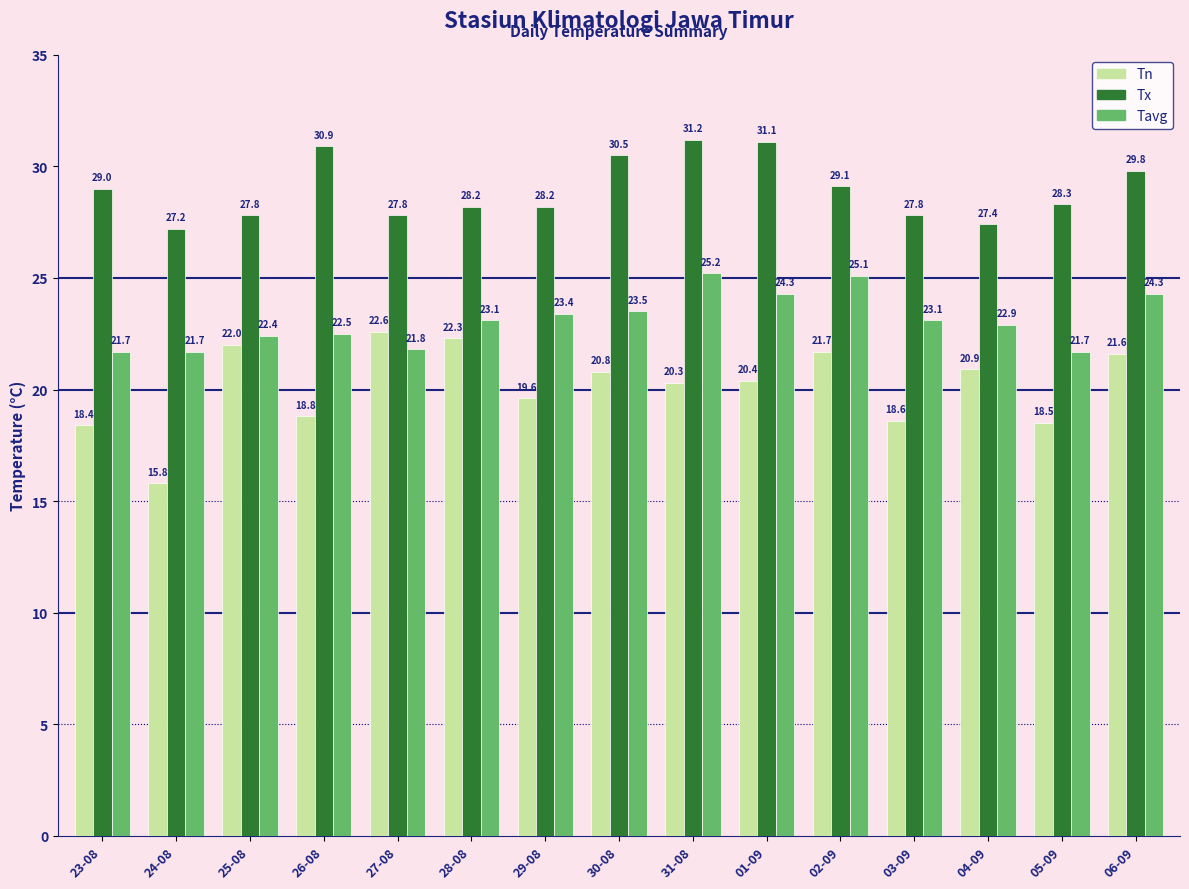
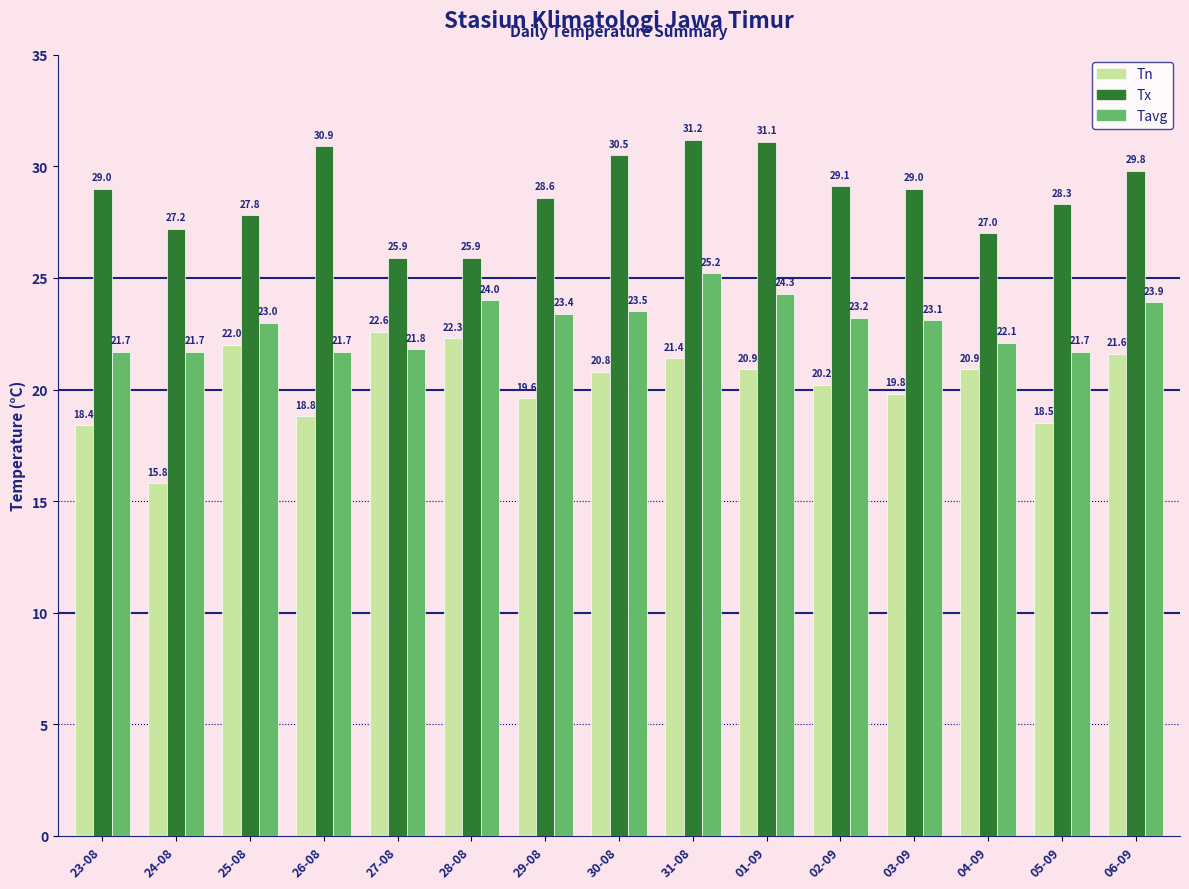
Tavg, 25-08: 22.4 -> 23.0
Tavg, 26-08: 22.5 -> 21.7
Tx, 27-08: 27.8 -> 25.9
Tx, 28-08: 28.2 -> 25.9
Tavg, 28-08: 23.1 -> 24.0
Tx, 29-08: 28.2 -> 28.6
Tn, 31-08: 20.3 -> 21.4
Tn, 01-09: 20.4 -> 20.9
Tn, 02-09: 21.7 -> 20.2
Tavg, 02-09: 25.1 -> 23.2
Tn, 03-09: 18.6 -> 19.8
Tx, 03-09: 27.8 -> 29.0
Tx, 04-09: 27.4 -> 27.0
Tavg, 04-09: 22.9 -> 22.1
Tavg, 06-09: 24.3 -> 23.9
